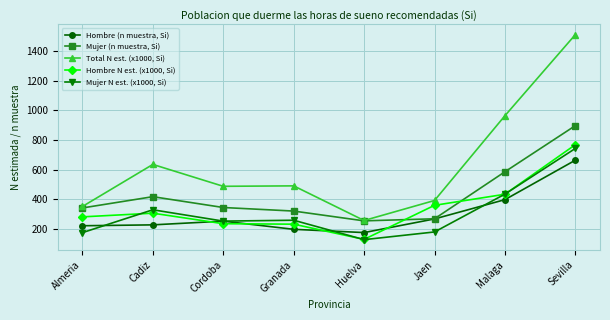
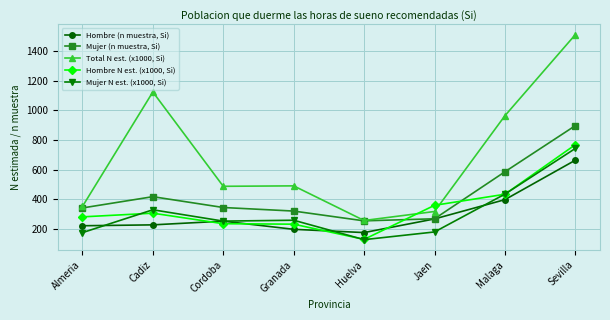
Total N est. (x1000, Si), Cadiz: 630 -> 1120
Total N est. (x1000, Si), Jaen: 390 -> 320
